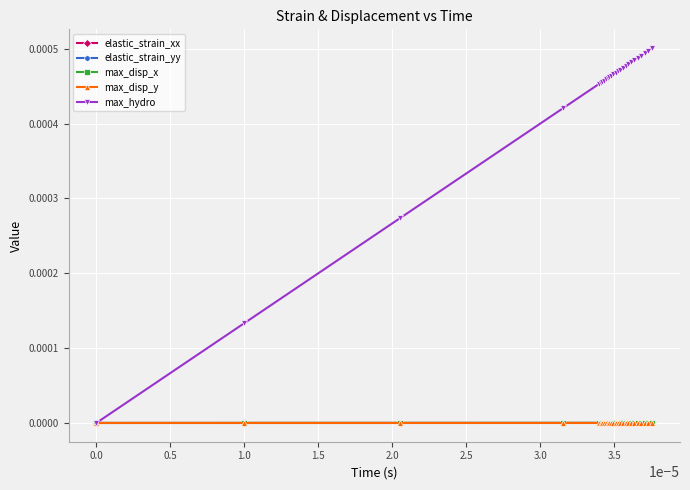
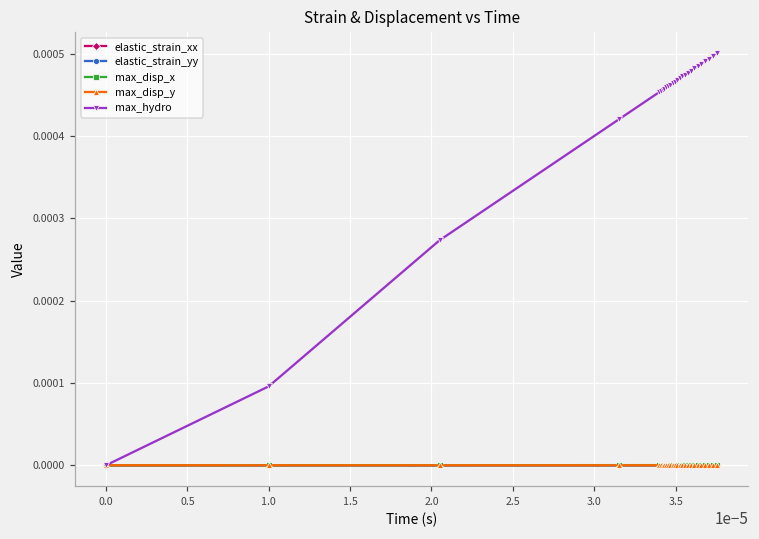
max_hydro, 1.0: 0.00013 -> 0.00010
